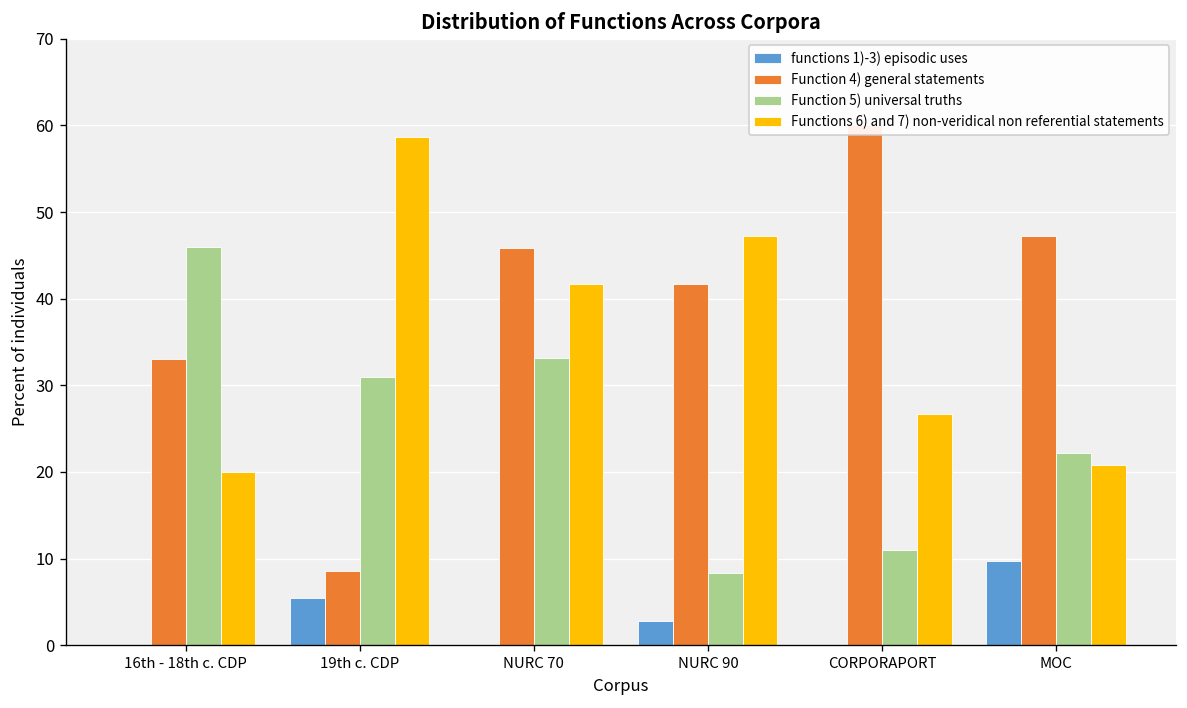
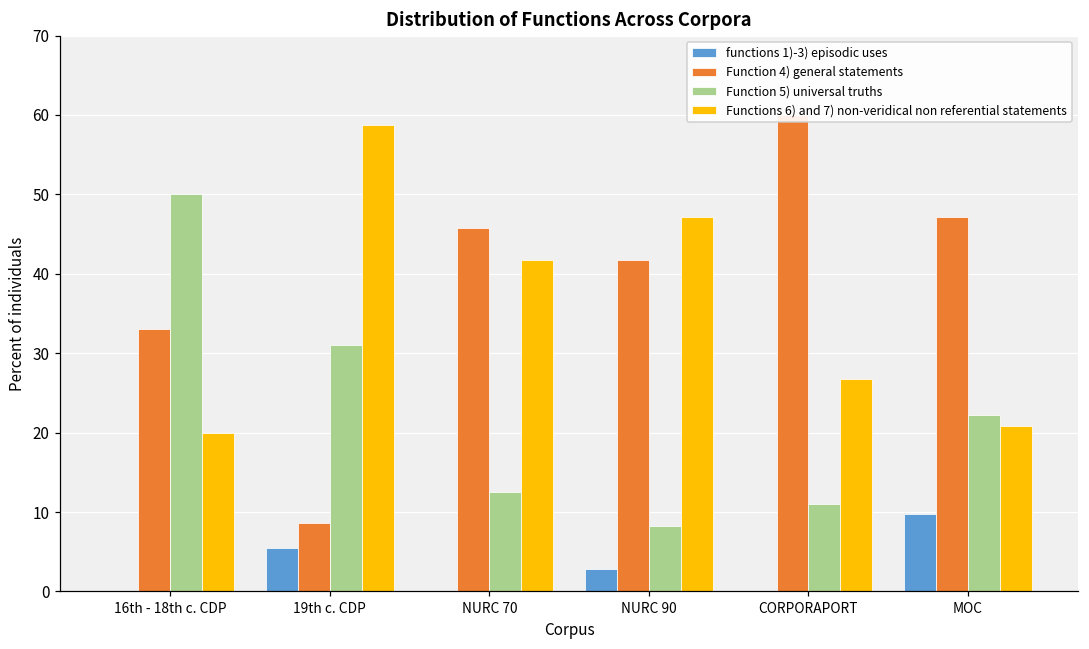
Function 5) universal truths, 16th - 18th c. CDP: 46 -> 50
Function 5) universal truths, NURC 70: 33 -> 13
